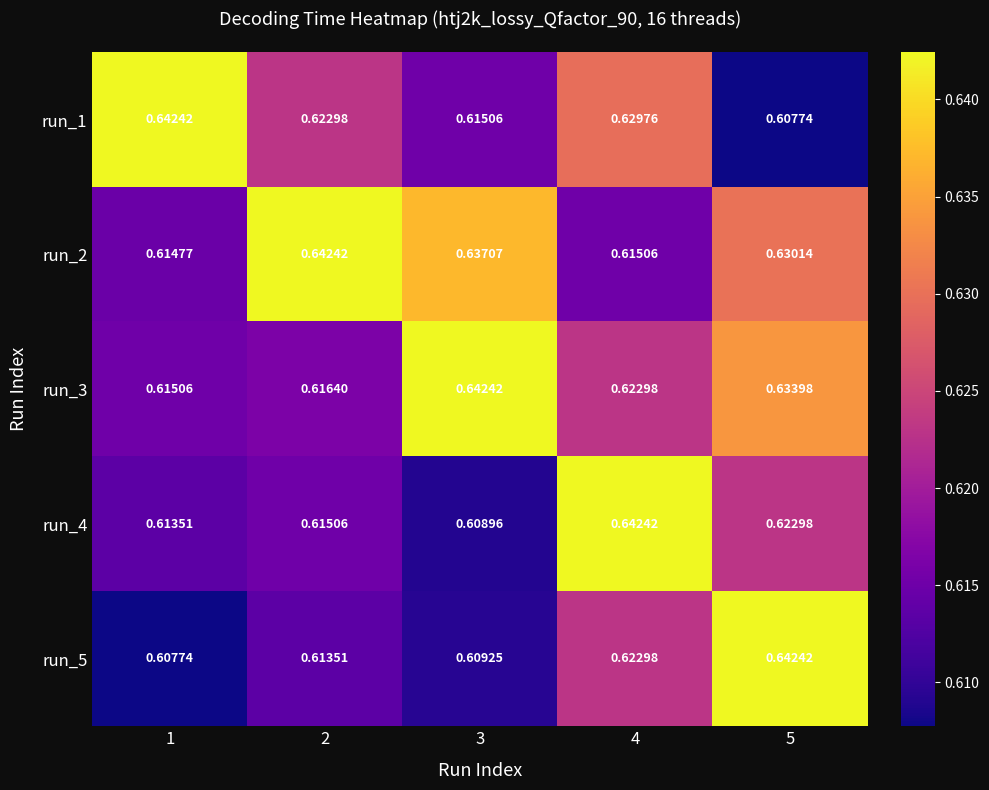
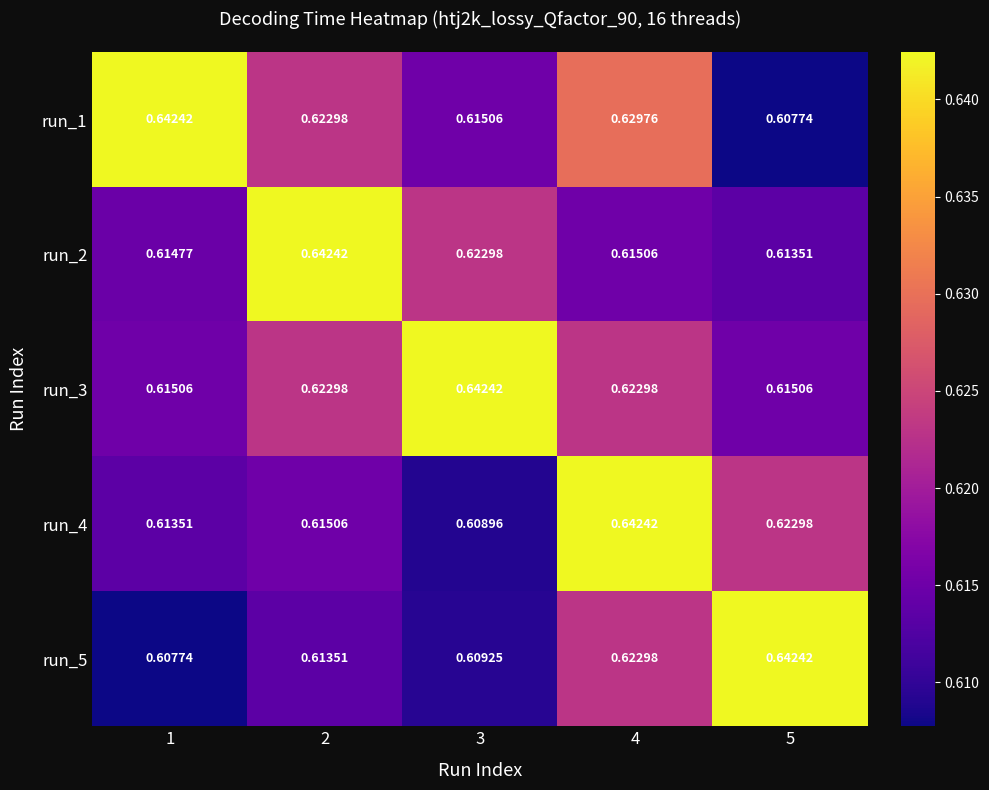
run_2, 3: 0.63707 -> 0.62298
run_2, 5: 0.63014 -> 0.61351
run_3, 2: 0.61640 -> 0.62298
run_3, 5: 0.63398 -> 0.61506
